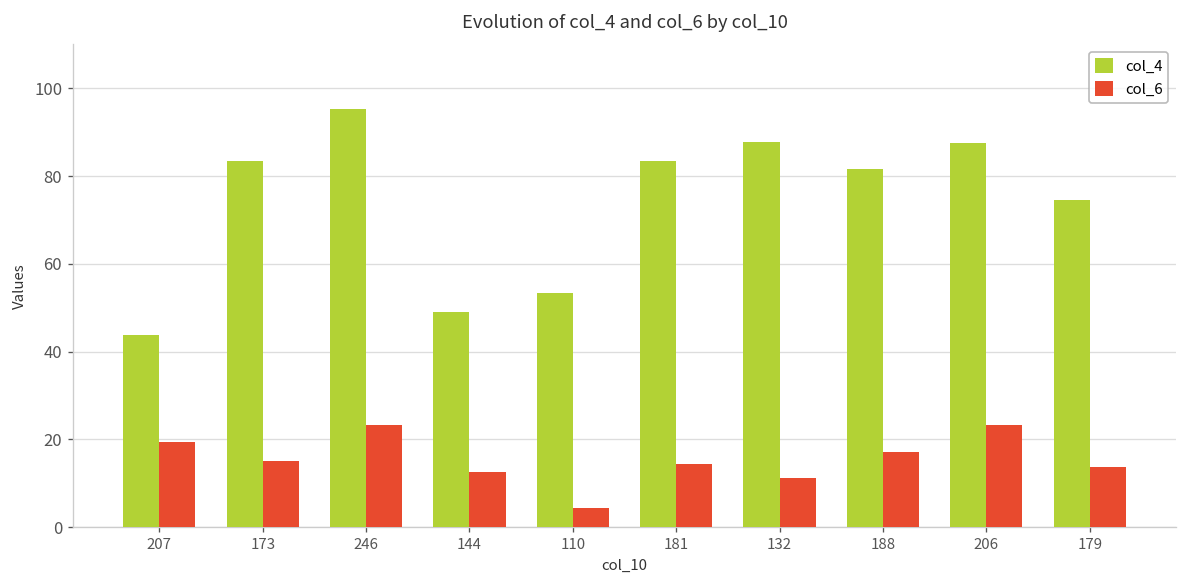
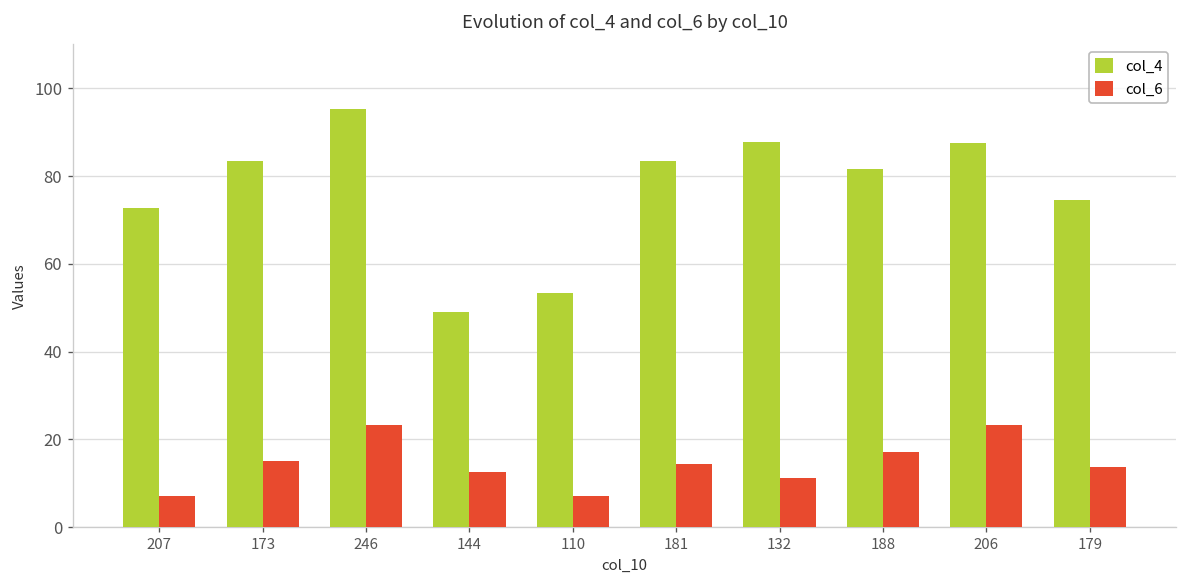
col_4, 207: 44 -> 73
col_6, 207: 20 -> 7
col_6, 110: 4 -> 7
